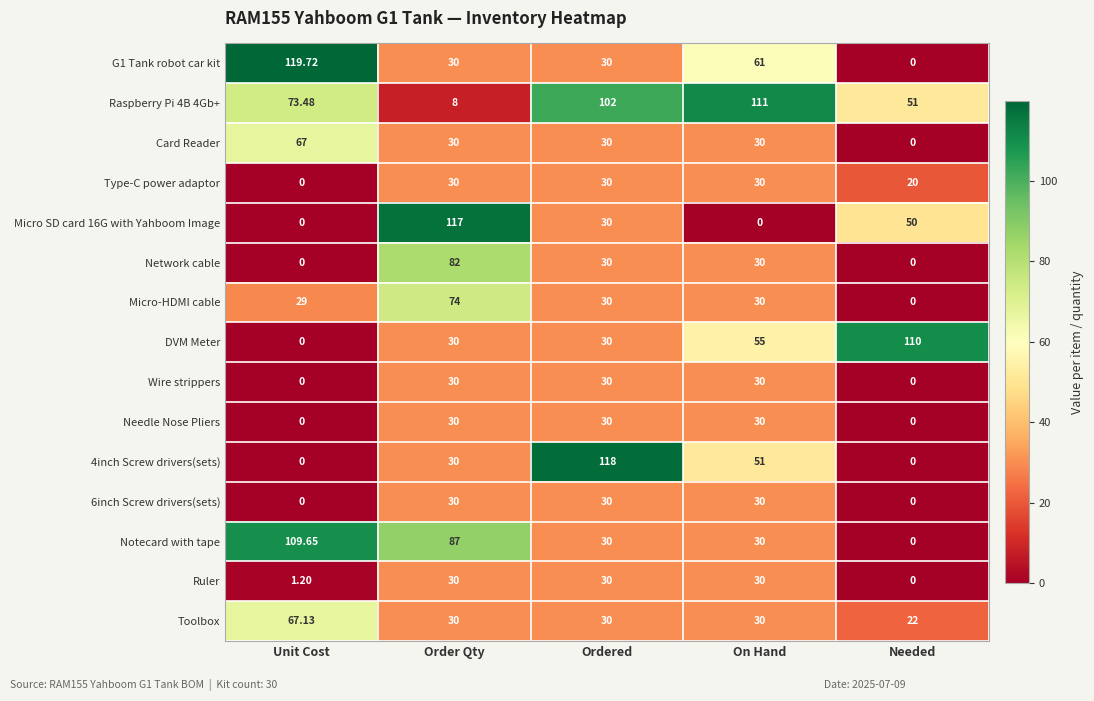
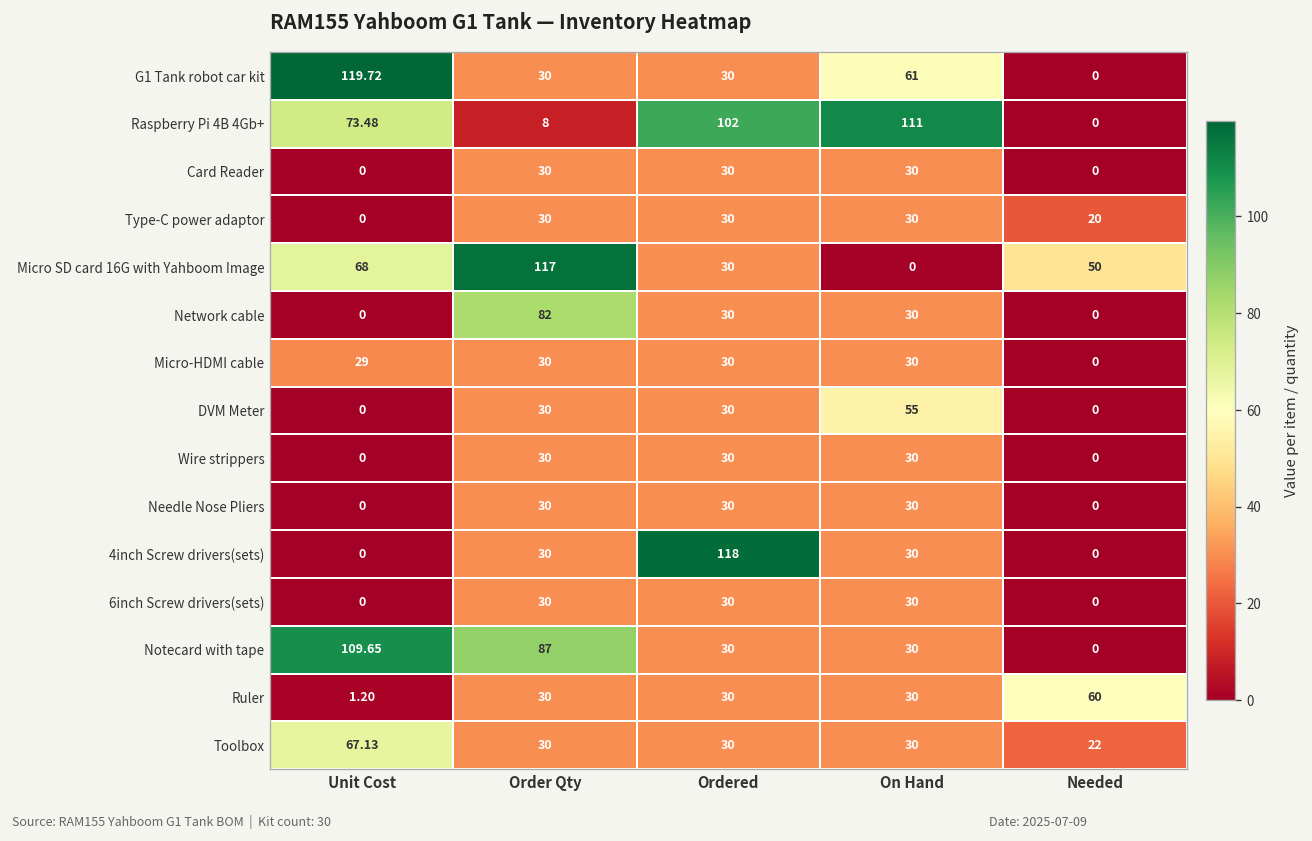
Raspberry Pi 4B 4Gb+, Needed: 51 -> 0
Card Reader, Unit Cost: 67 -> 0
Micro SD card 16G with Yahboom Image, Unit Cost: 0 -> 68
Micro-HDMI cable, Order Qty: 74 -> 30
DVM Meter, Needed: 110 -> 0
4inch Screw drivers(sets), On Hand: 51 -> 30
Ruler, Needed: 0 -> 60
